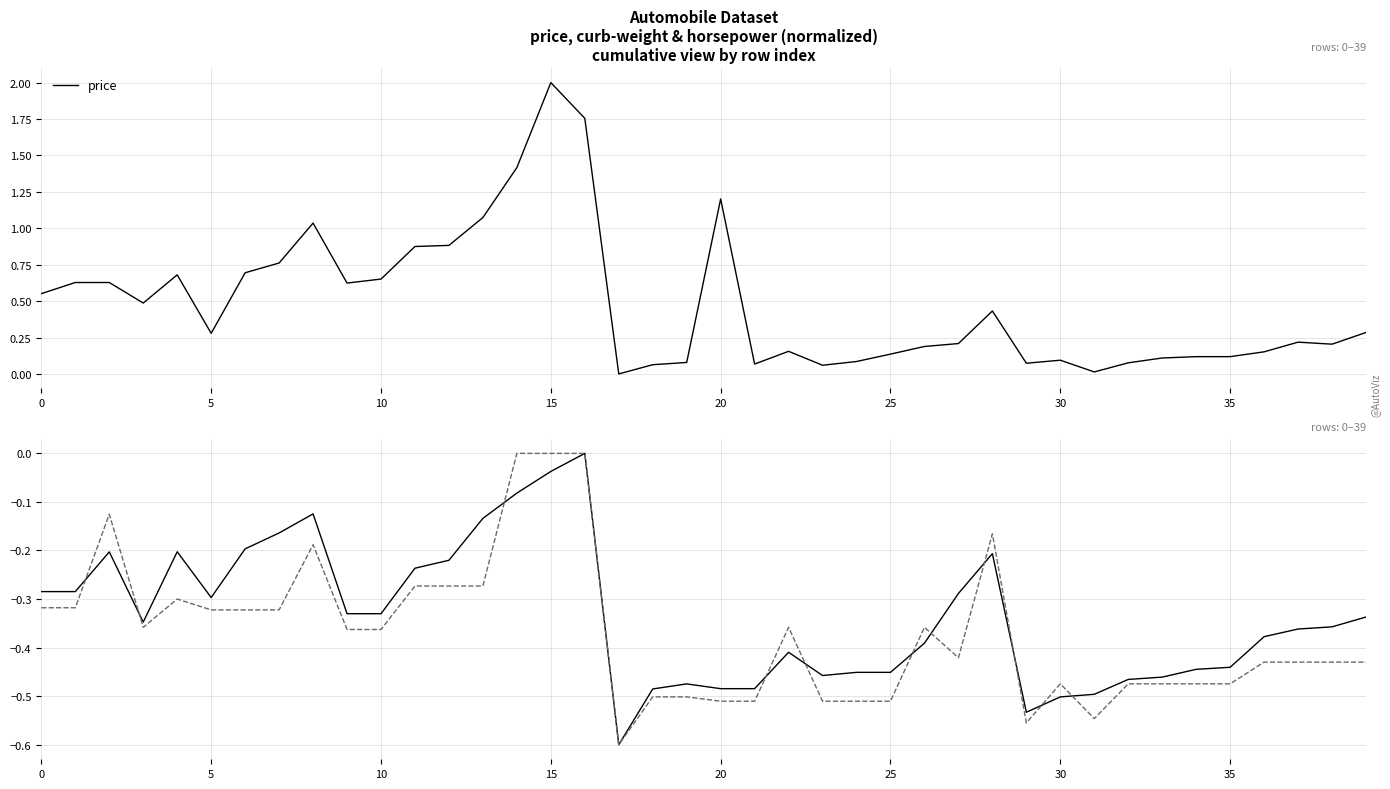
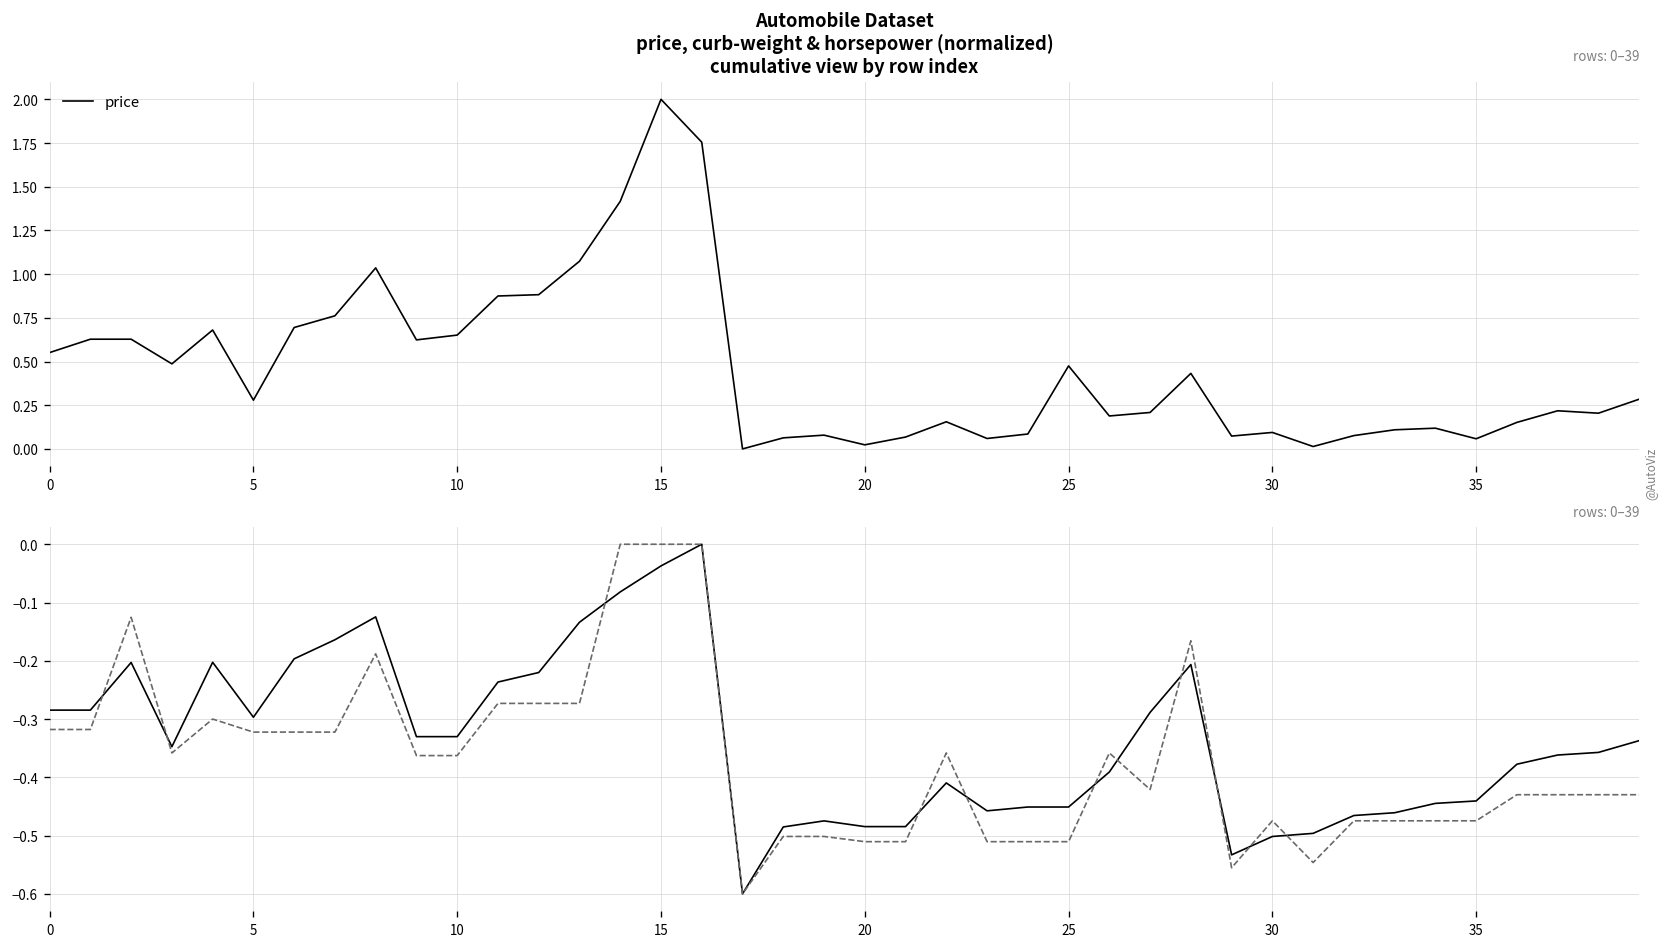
Automobile Dataset price, curb-weight & horsepower (normalized) cumulative view by row index, 20: 1.20 -> 0.02
Automobile Dataset price, curb-weight & horsepower (normalized) cumulative view by row index, 25: 0.14 -> 0.47
Automobile Dataset price, curb-weight & horsepower (normalized) cumulative view by row index, 35: 0.12 -> 0.06
